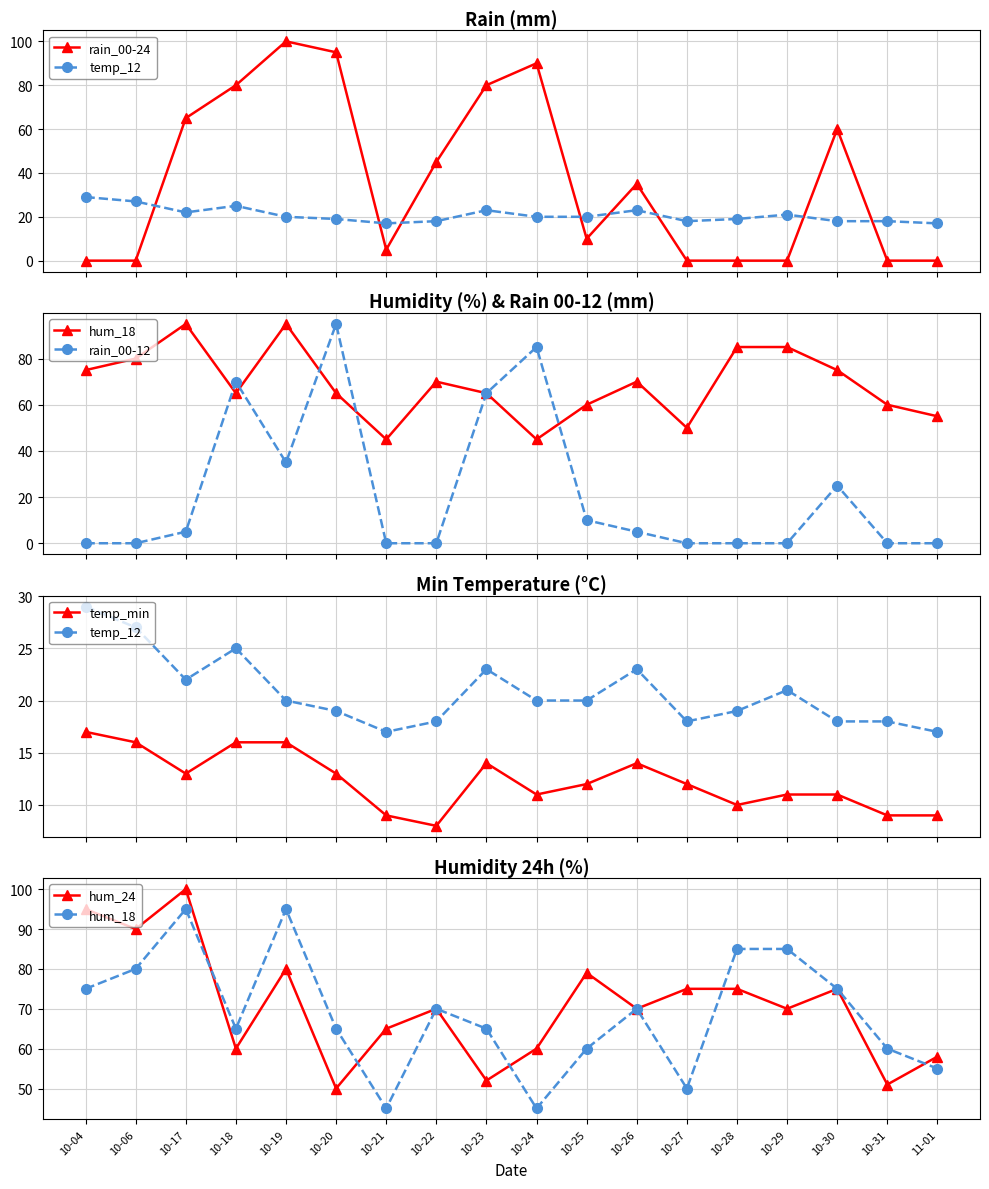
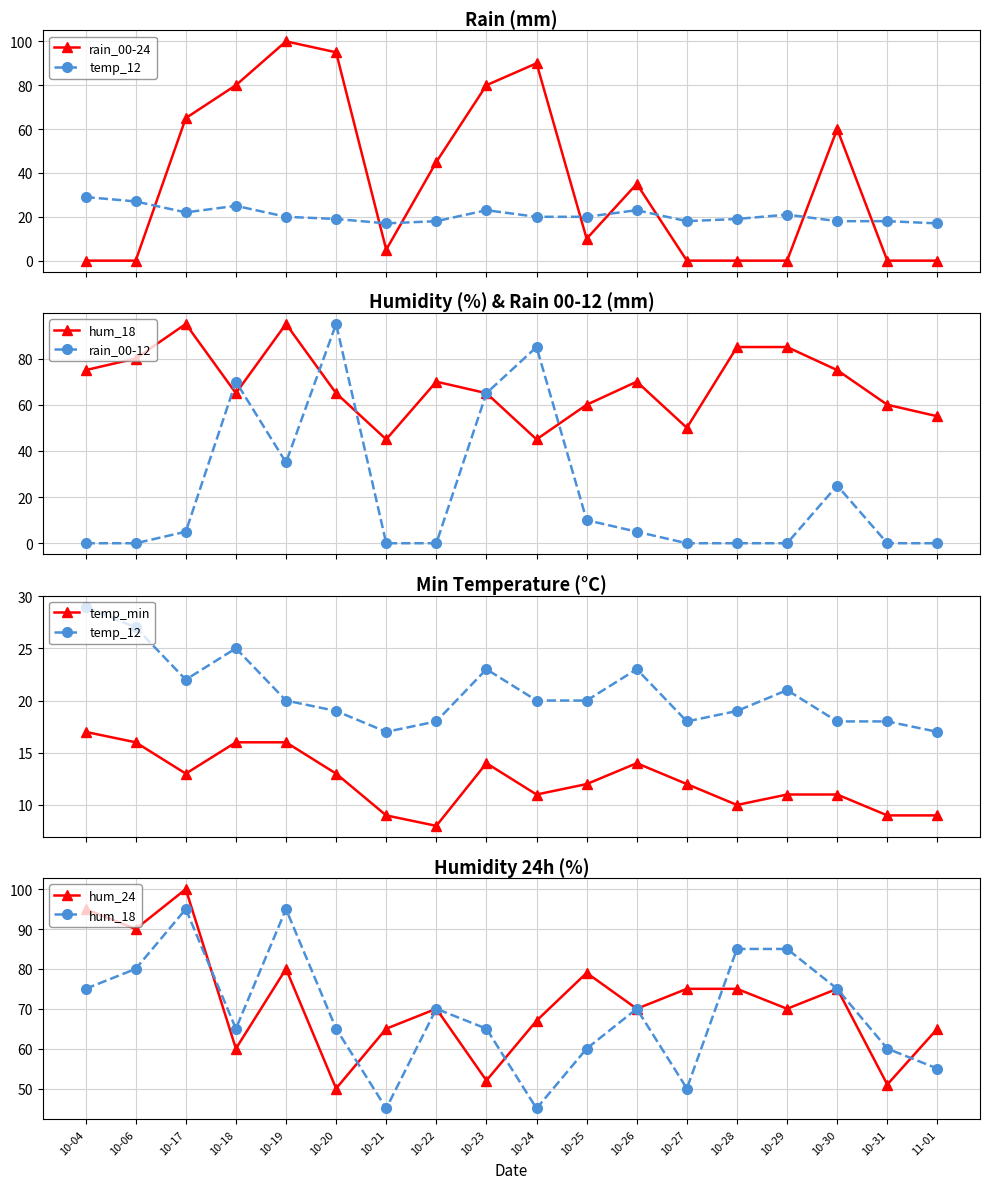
Humidity 24h (%), hum_24, 10-24: 60 -> 67
Humidity 24h (%), hum_24, 11-01: 58 -> 65
